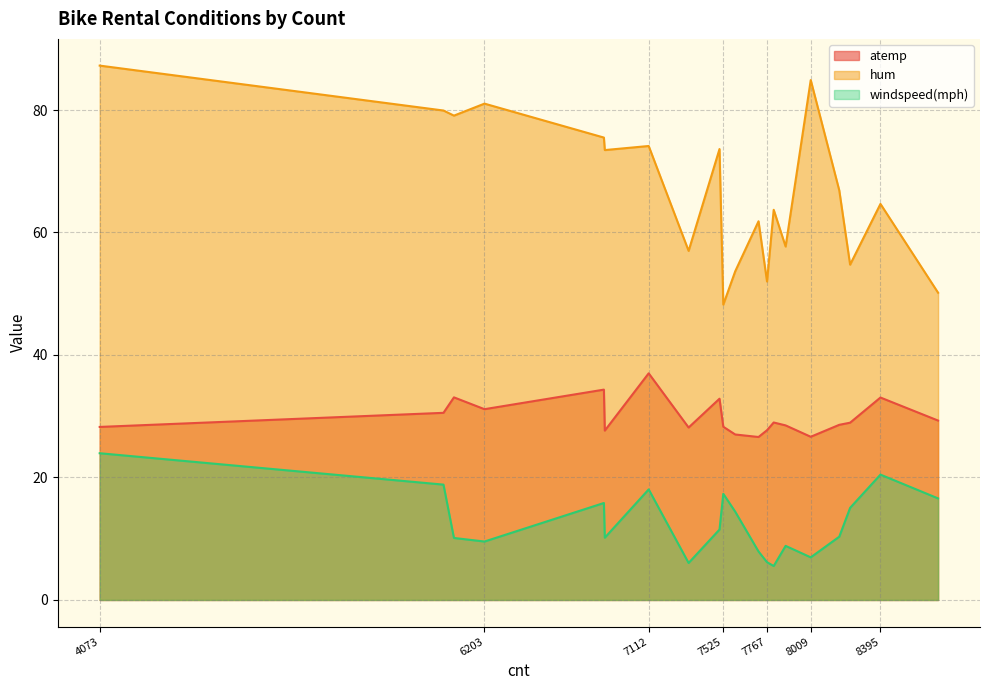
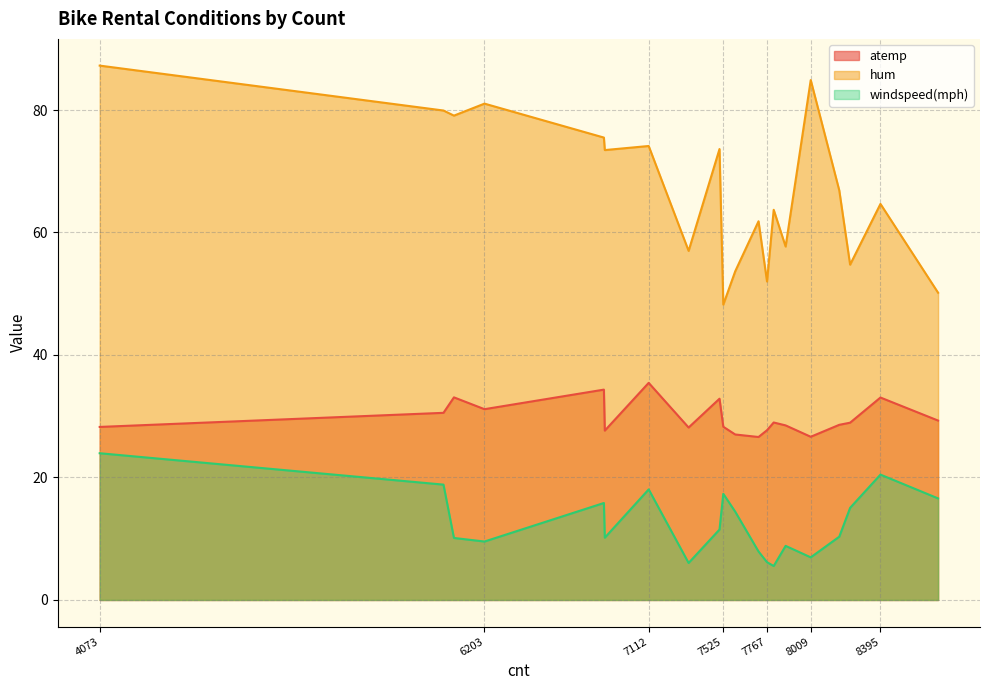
atemp, 7112: 37 -> 35
